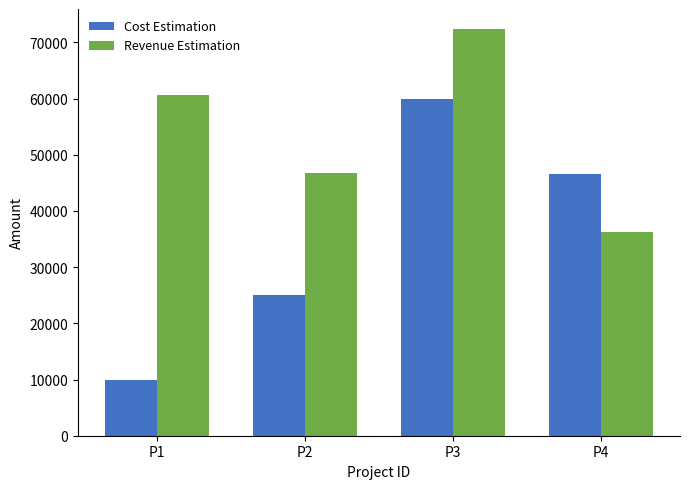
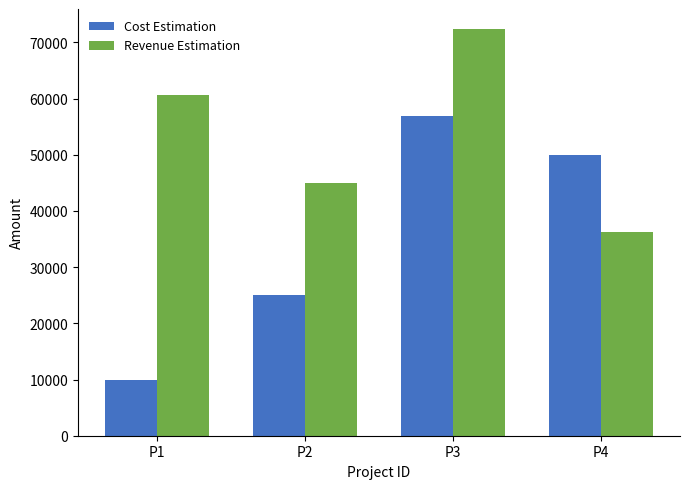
Revenue Estimation, P2: 47000 -> 45000
Cost Estimation, P3: 60000 -> 57000
Cost Estimation, P4: 47000 -> 50000
